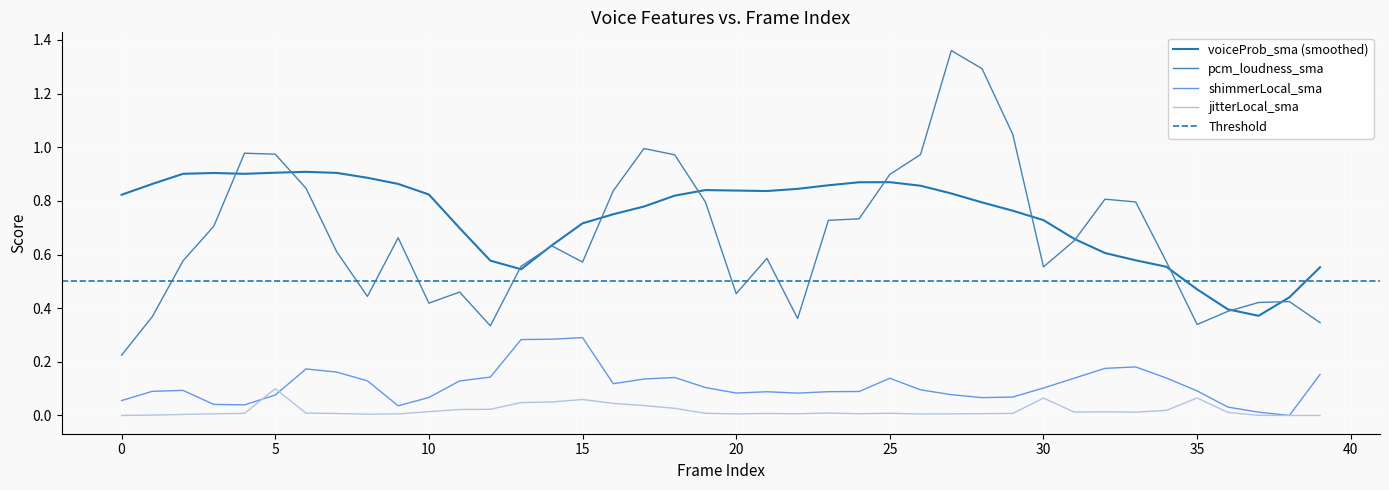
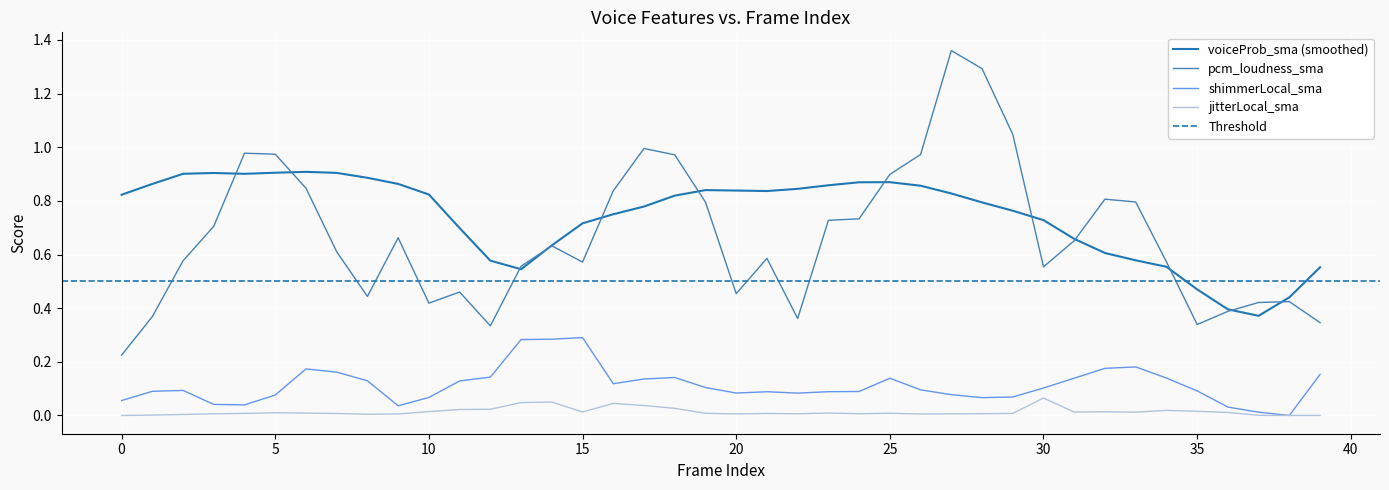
jitterLocal_sma, 5: 0.10 -> 0.01
jitterLocal_sma, 15: 0.06 -> 0.01
jitterLocal_sma, 35: 0.07 -> 0.02
